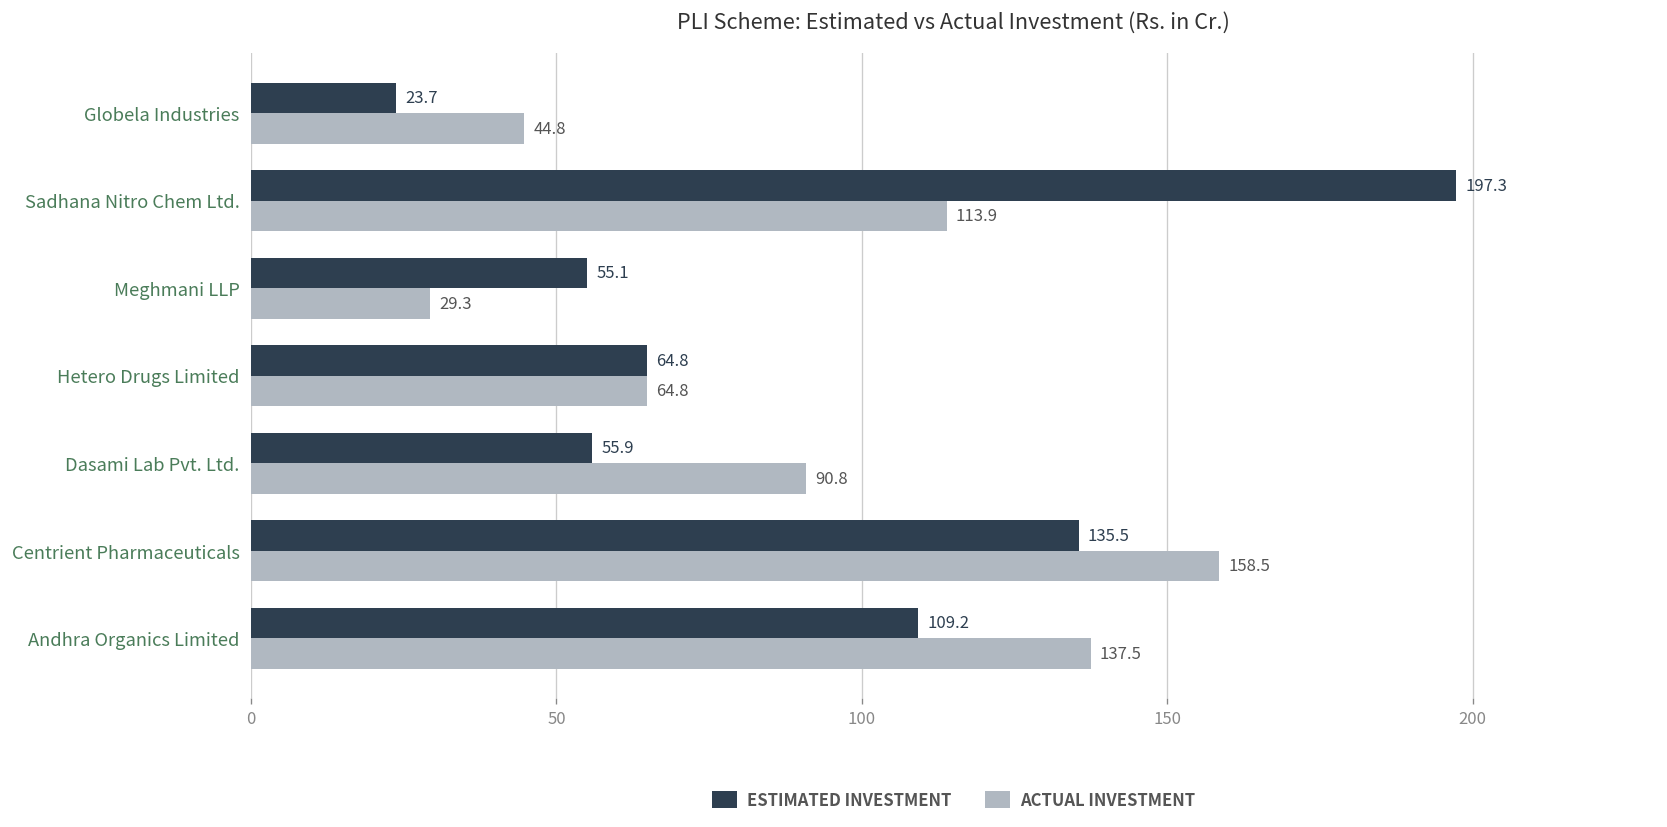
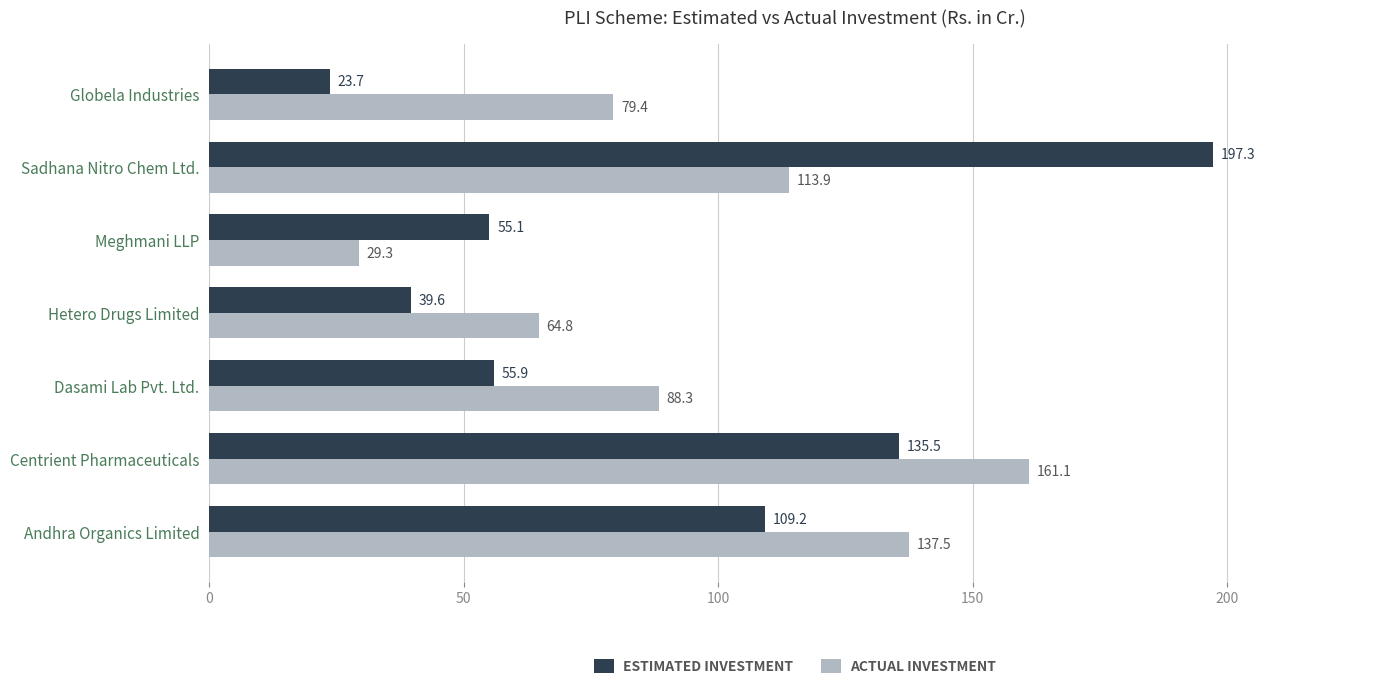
ACTUAL INVESTMENT, Globela Industries: 44.8 -> 79.4
ESTIMATED INVESTMENT, Hetero Drugs Limited: 64.8 -> 39.6
ACTUAL INVESTMENT, Dasami Lab Pvt. Ltd.: 90.8 -> 88.3
ACTUAL INVESTMENT, Centrient Pharmaceuticals: 158.5 -> 161.1
